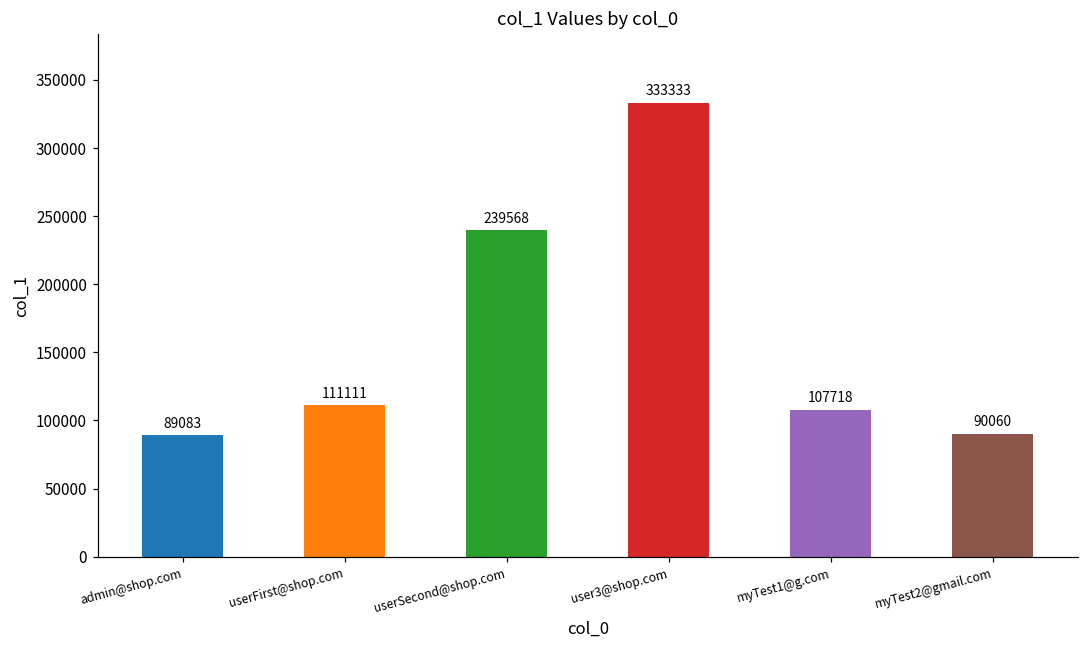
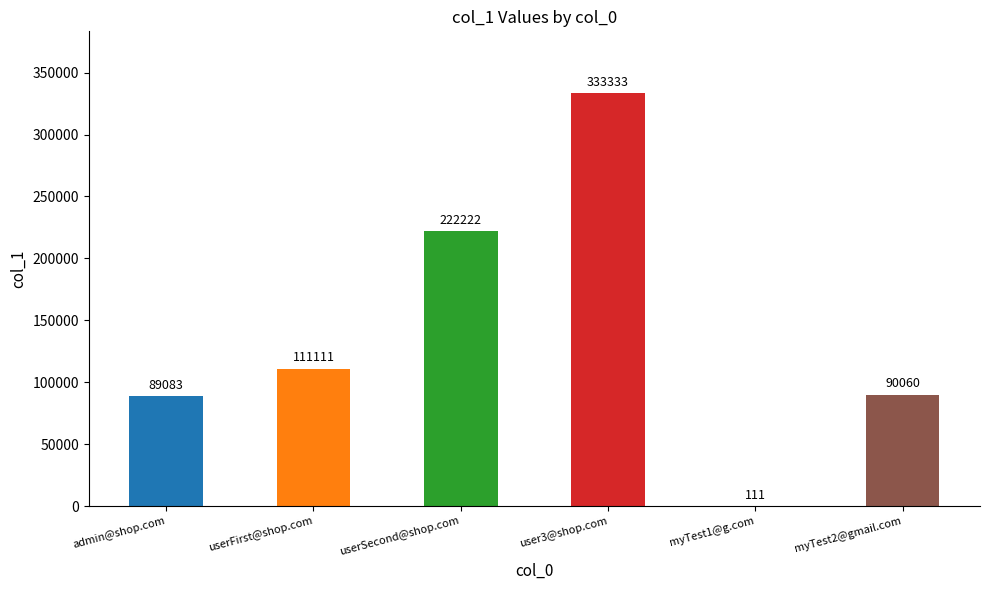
userSecond@shop.com: 239568 -> 222222
myTest1@g.com: 107718 -> 111
